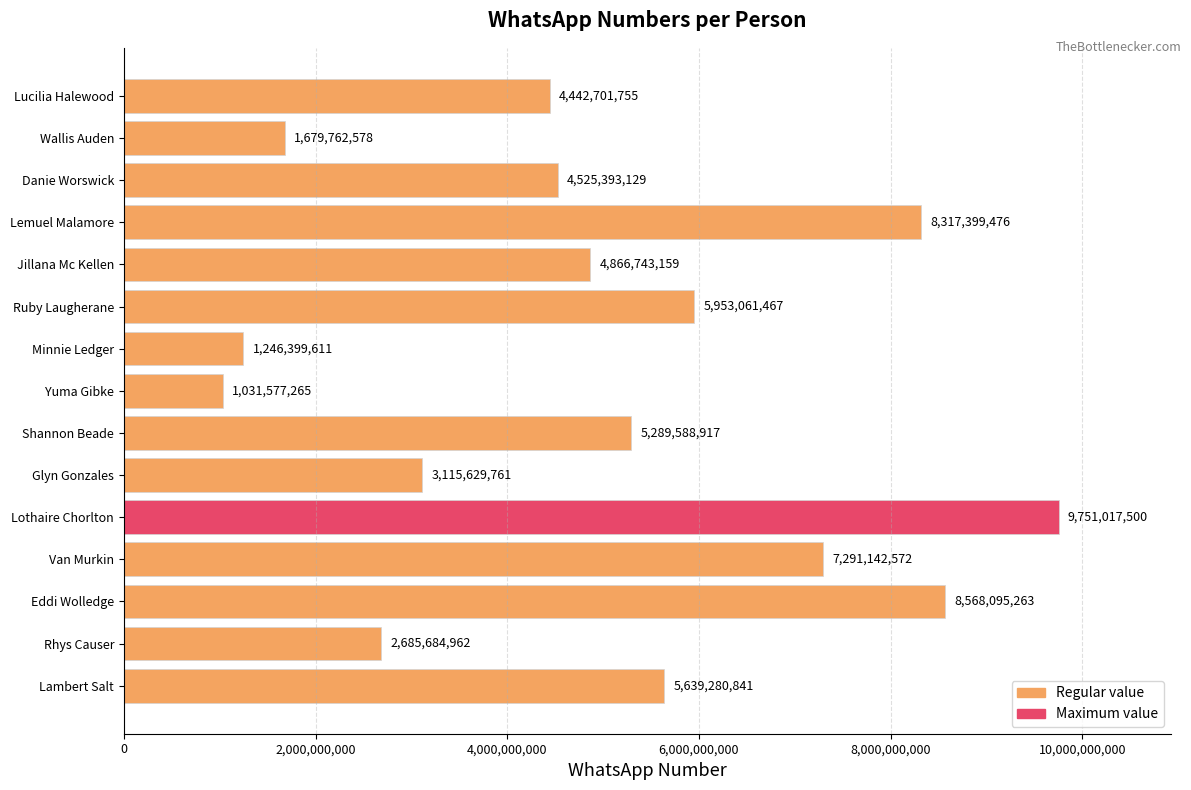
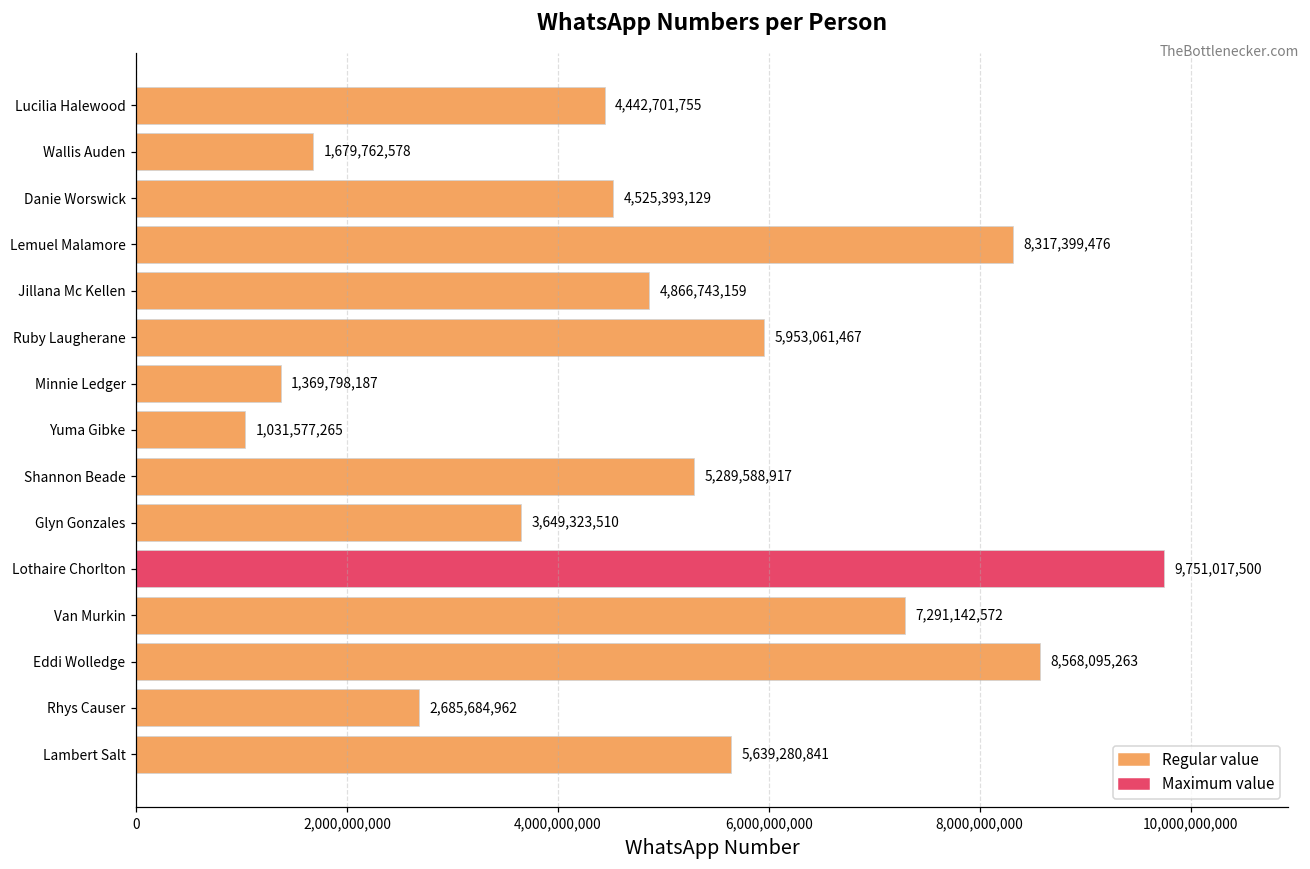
Minnie Ledger: 1,246,399,611 -> 1,369,798,187
Glyn Gonzales: 3,115,629,761 -> 3,649,323,510
